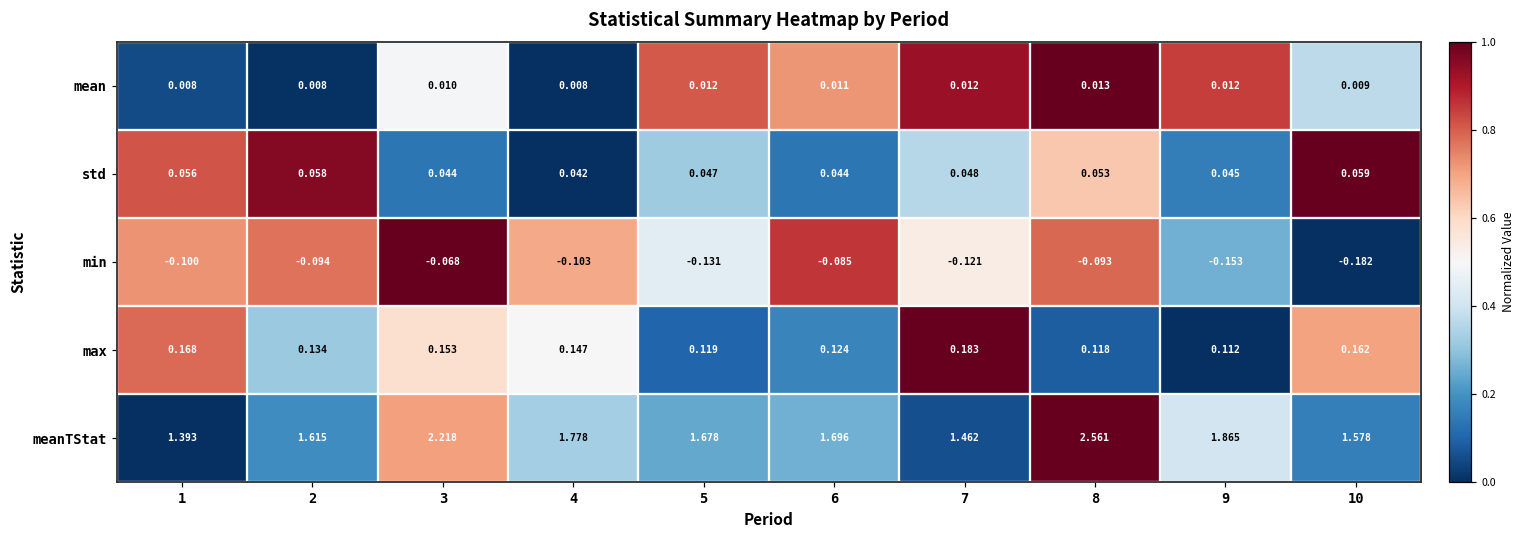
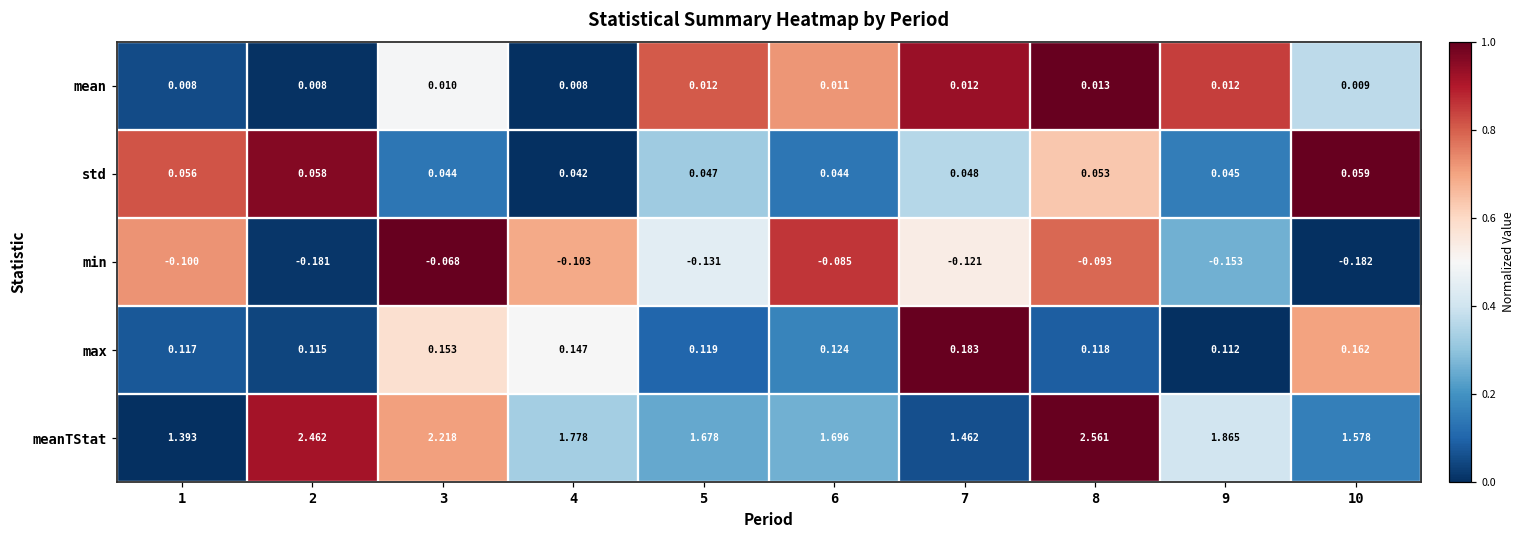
min, 2: -0.094 -> -0.181
max, 1: 0.168 -> 0.117
max, 2: 0.134 -> 0.115
meanTStat, 2: 1.615 -> 2.462
